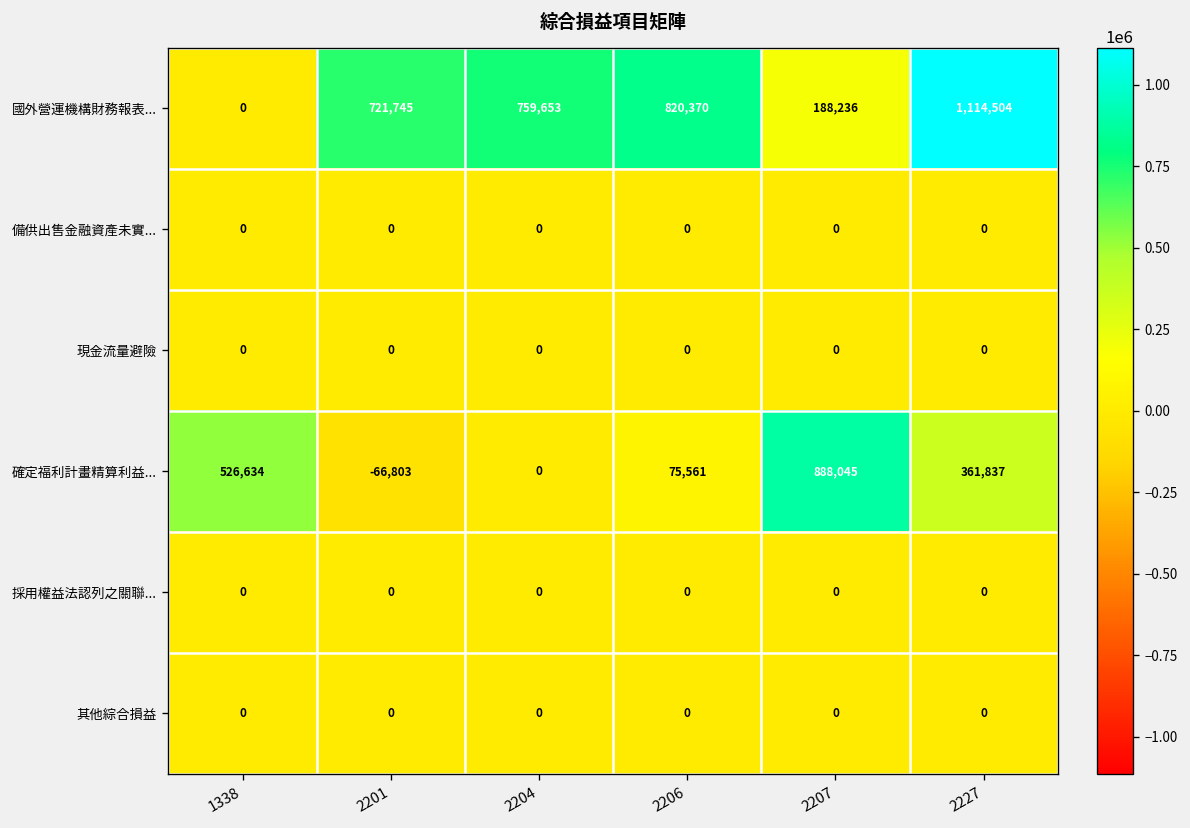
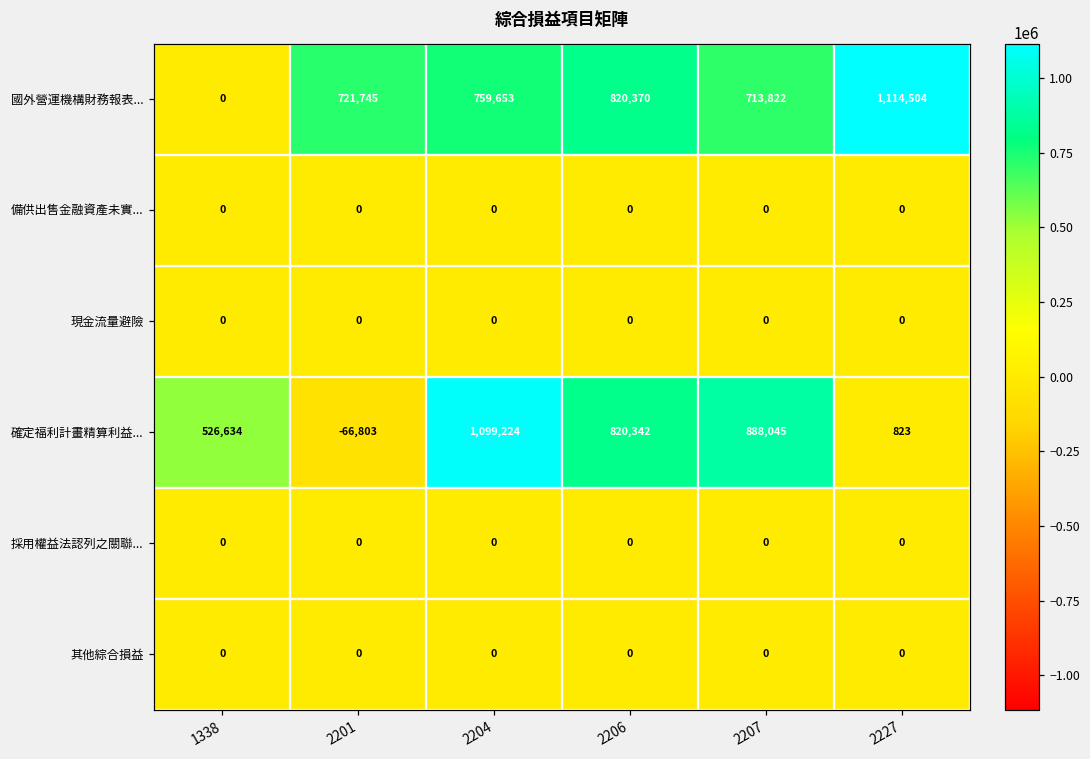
國外營運機構財務報表..., 2207: 188,236 -> 713,822
確定福利計畫精算利益..., 2204: 0 -> 1,099,224
確定福利計畫精算利益..., 2206: 75,561 -> 820,342
確定福利計畫精算利益..., 2227: 361,837 -> 823
